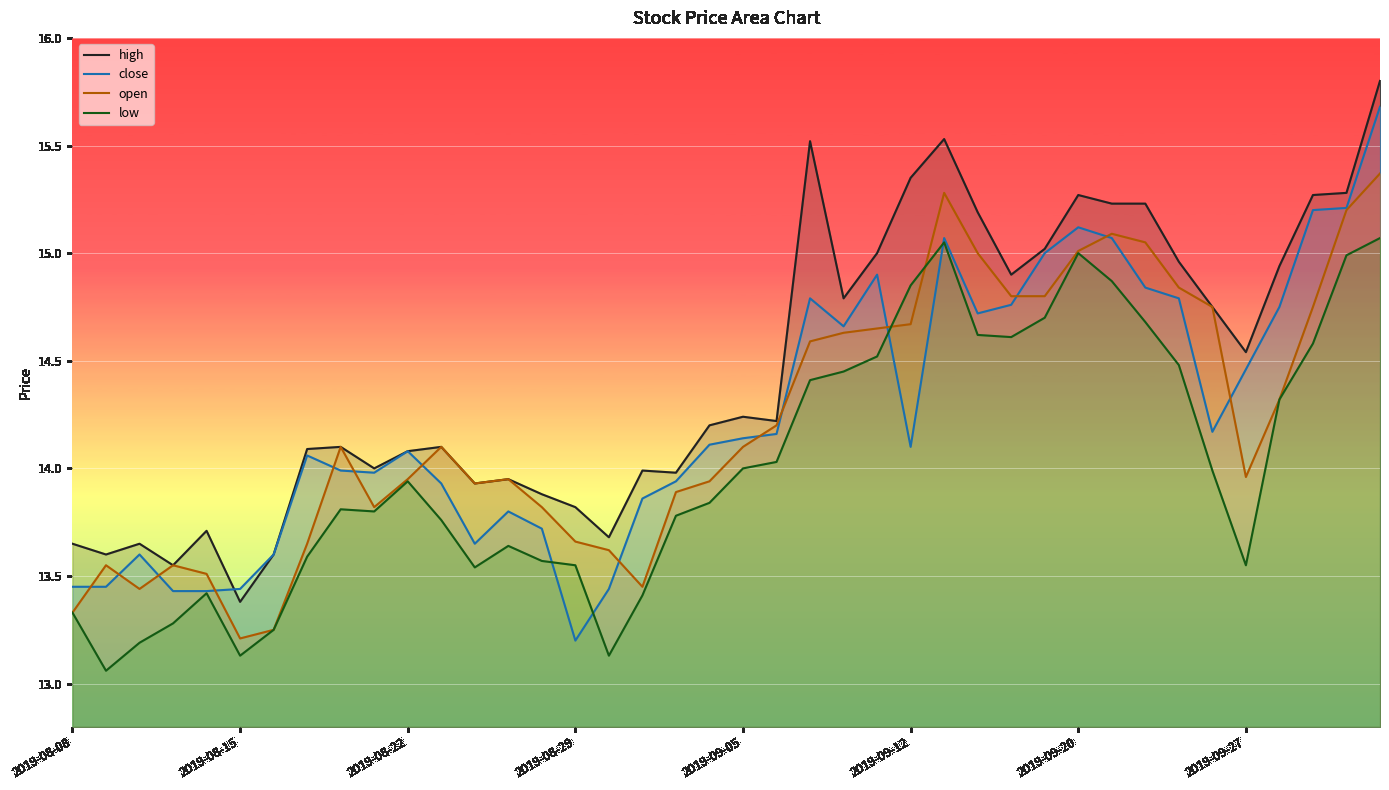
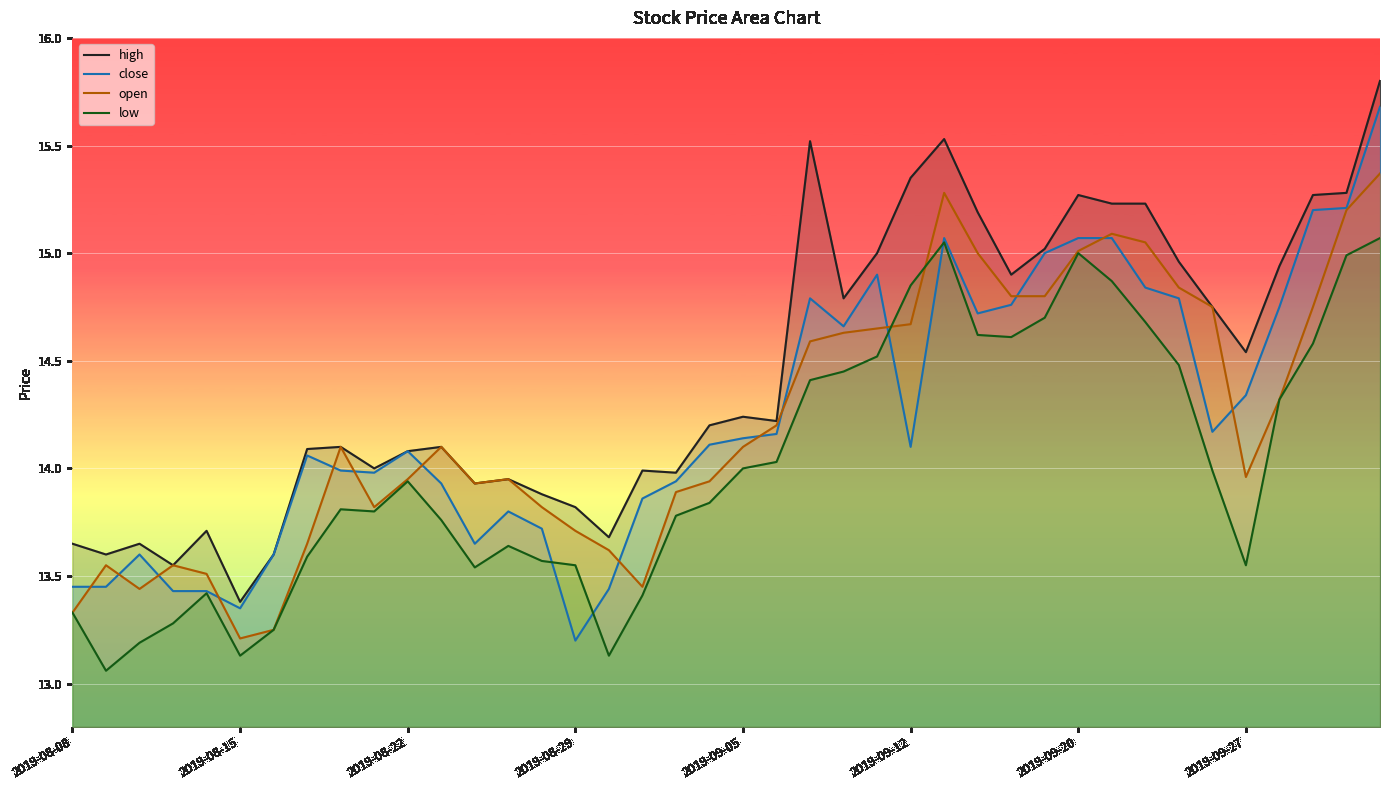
close, 2019-08-15: 13.44 -> 13.35
open, 2019-08-29: 13.66 -> 13.71
close, 2019-09-20: 15.12 -> 15.07
close, 2019-09-27: 14.46 -> 14.34
